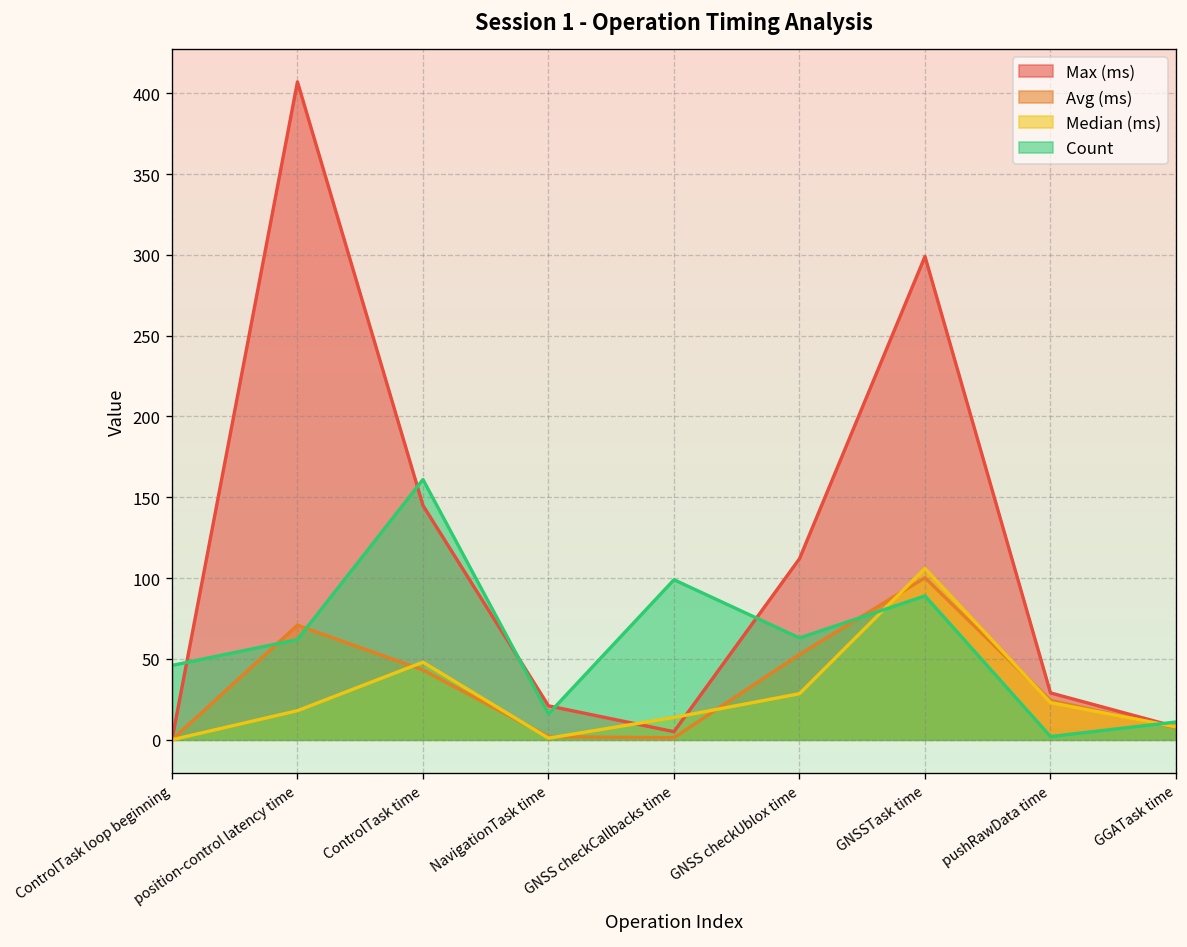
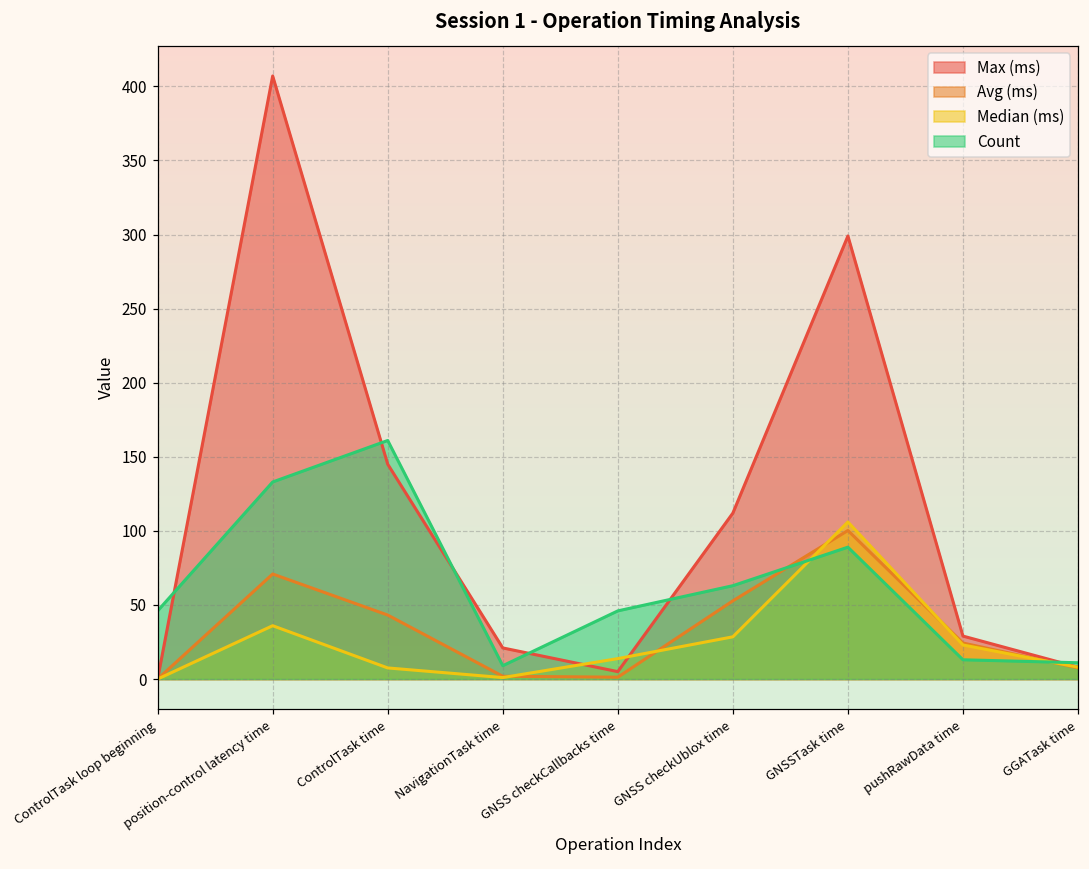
Median (ms), position-control latency time: 18 -> 36
Count, position-control latency time: 62 -> 133
Median (ms), ControlTask time: 48 -> 8
Count, NavigationTask time: 16 -> 9
Count, GNSS checkCallbacks time: 99 -> 46
Count, pushRawData time: 2 -> 13
